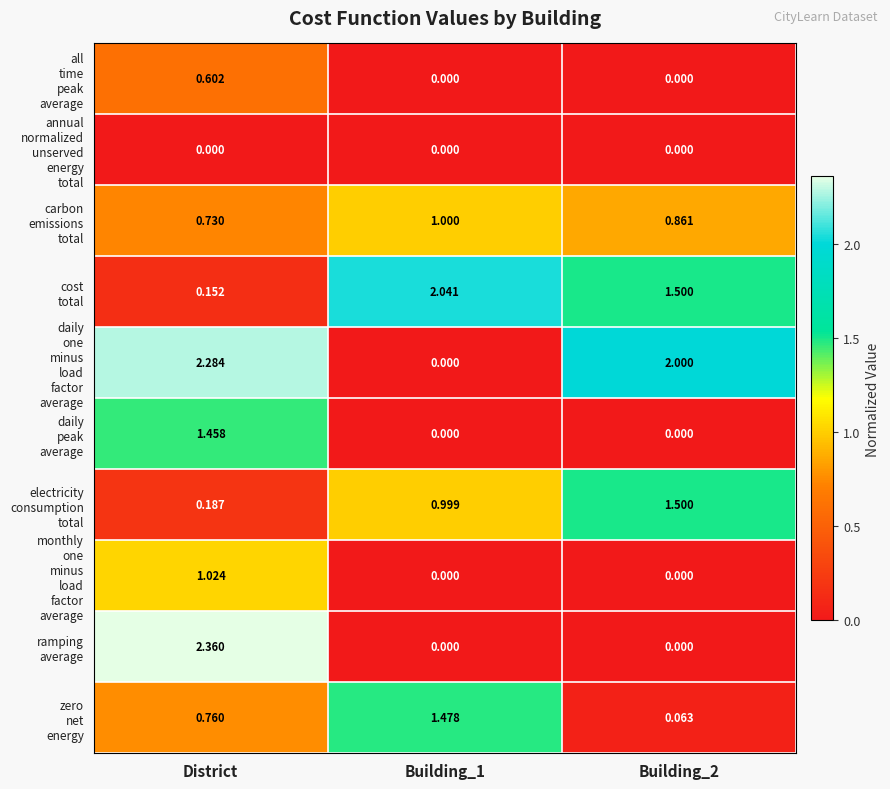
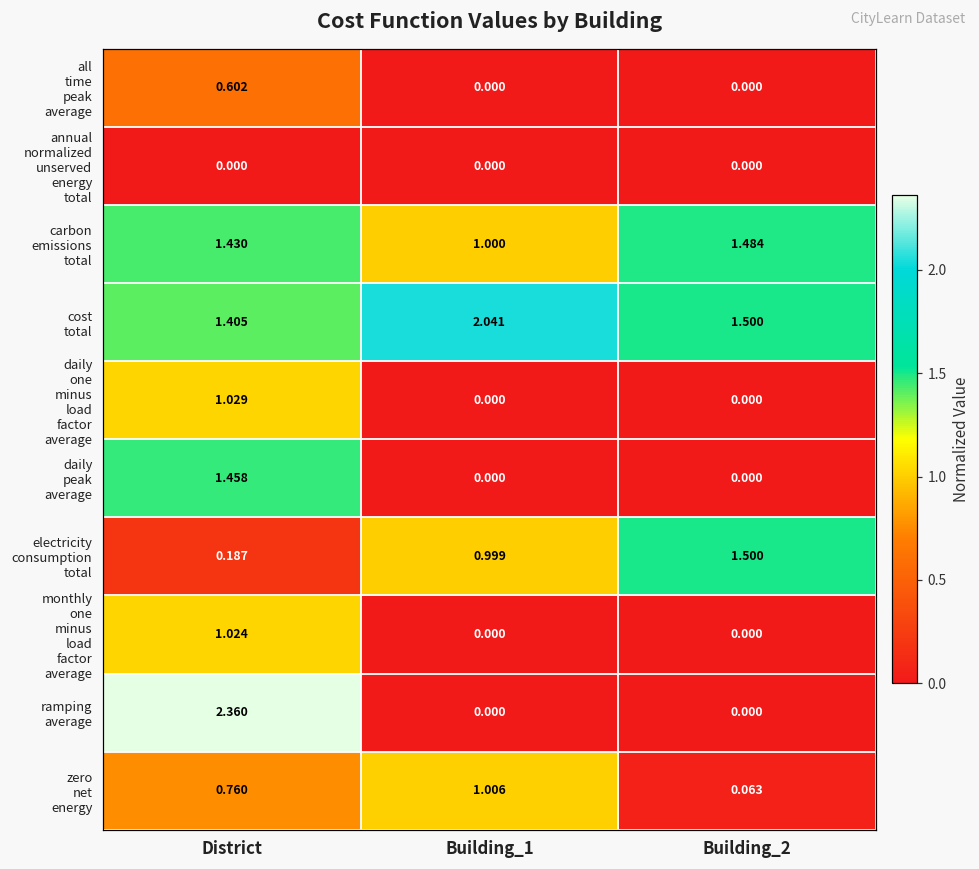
carbon emissions total, District: 0.730 -> 1.430
carbon emissions total, Building_2: 0.861 -> 1.484
cost total, District: 0.152 -> 1.405
daily one minus load factor average, District: 2.284 -> 1.029
daily one minus load factor average, Building_2: 2.000 -> 0.000
zero net energy, Building_1: 1.478 -> 1.006
